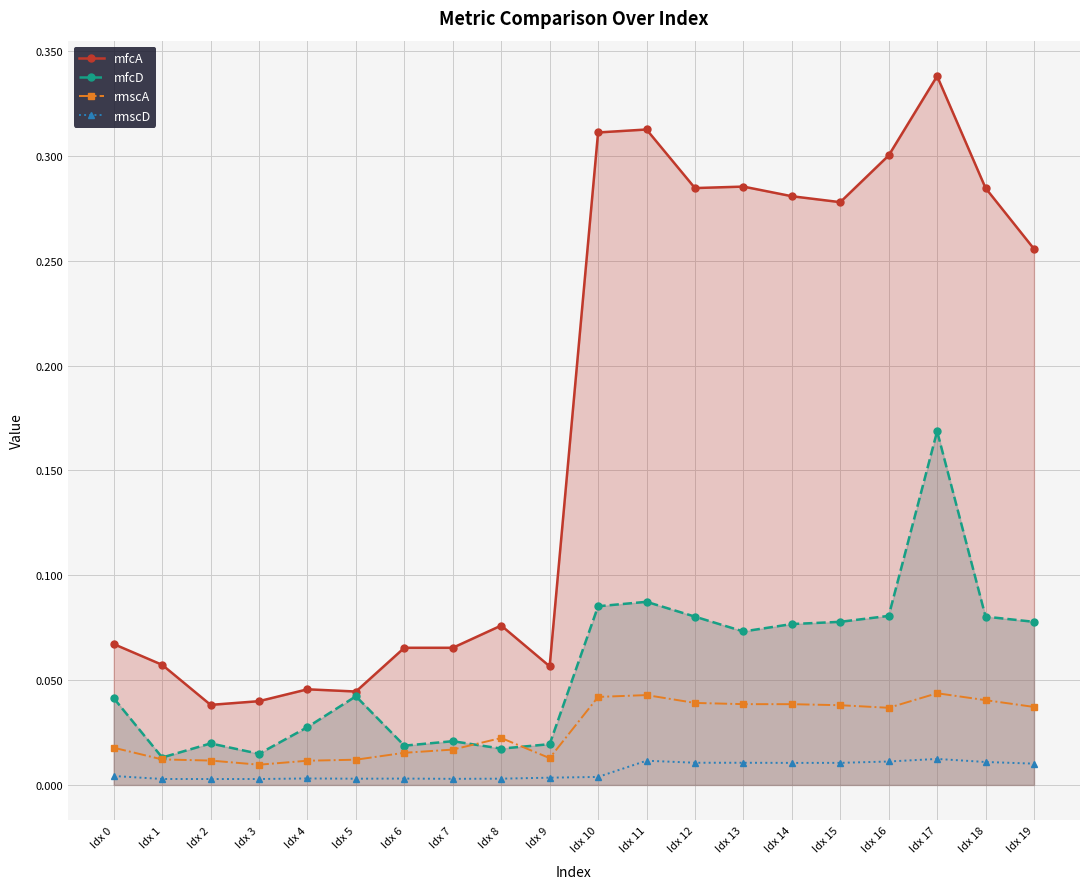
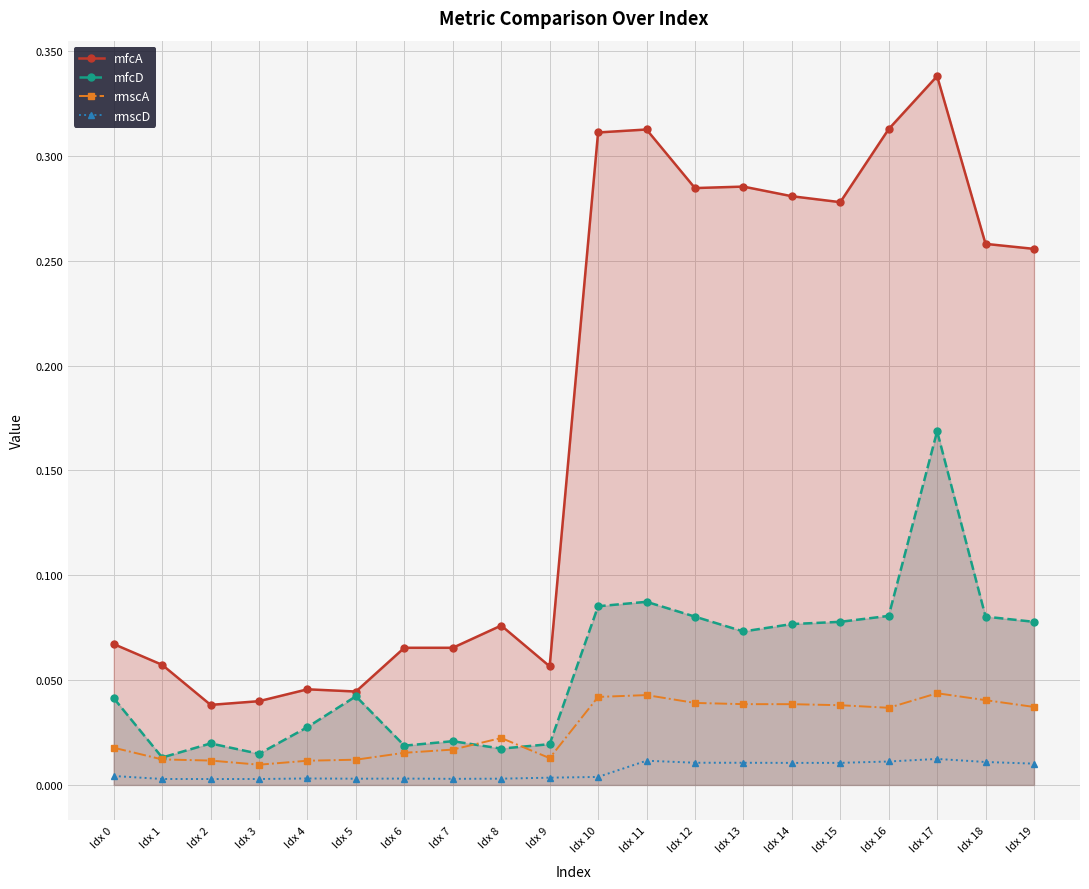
mfcA, Idx 16: 0.300 -> 0.313
mfcA, Idx 18: 0.285 -> 0.258
